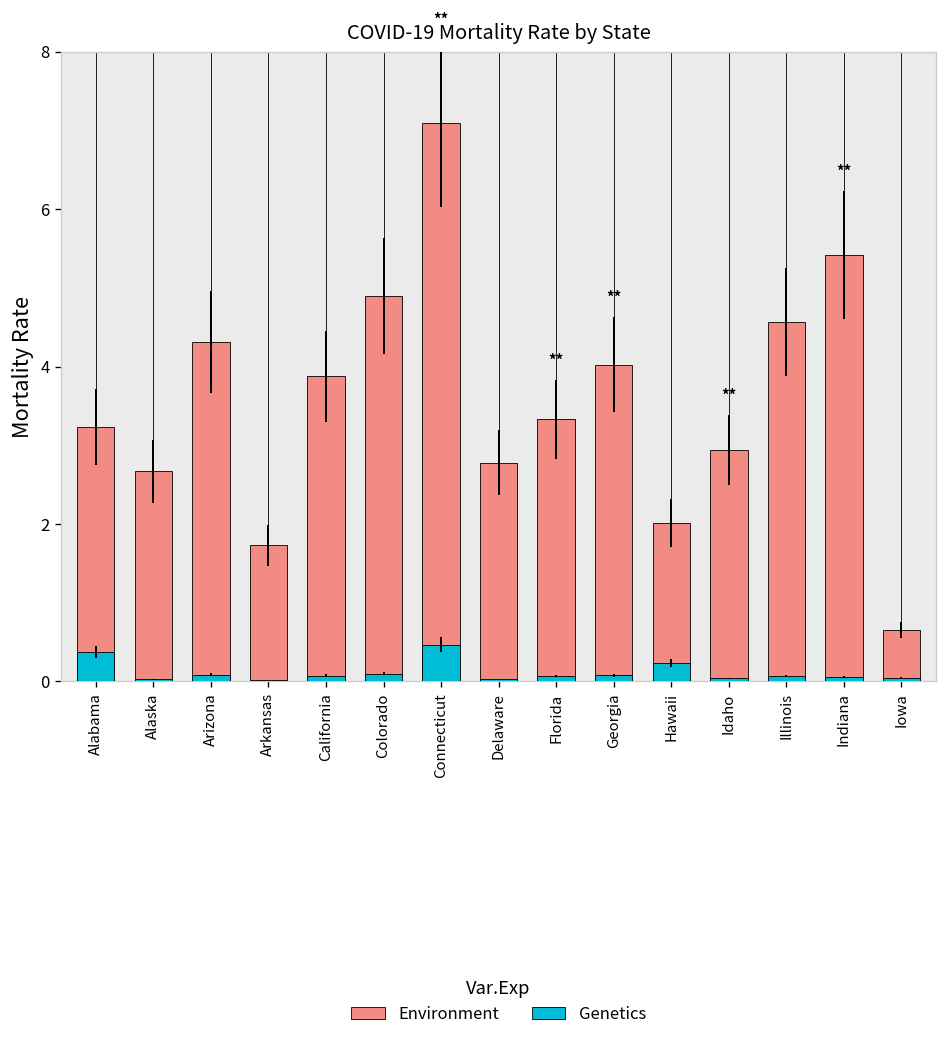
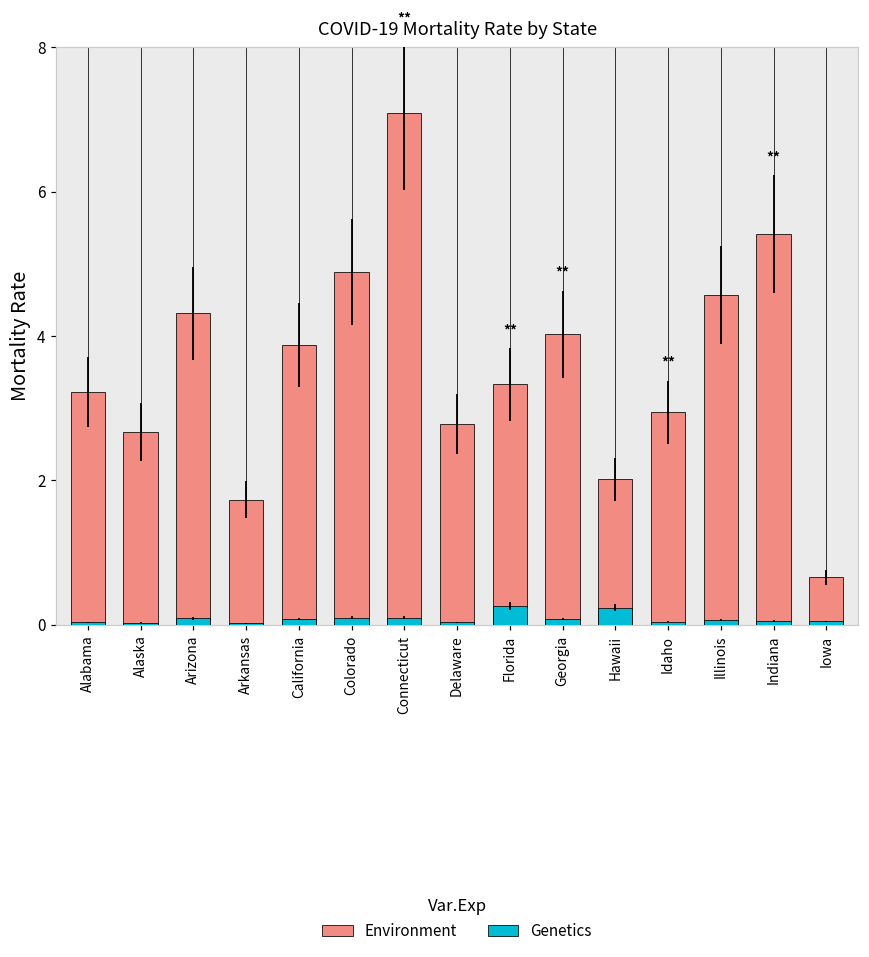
Genetics, Alabama: 0.4 -> 0.0
Genetics, Connecticut: 0.5 -> 0.1
Genetics, Florida: 0.1 -> 0.3
